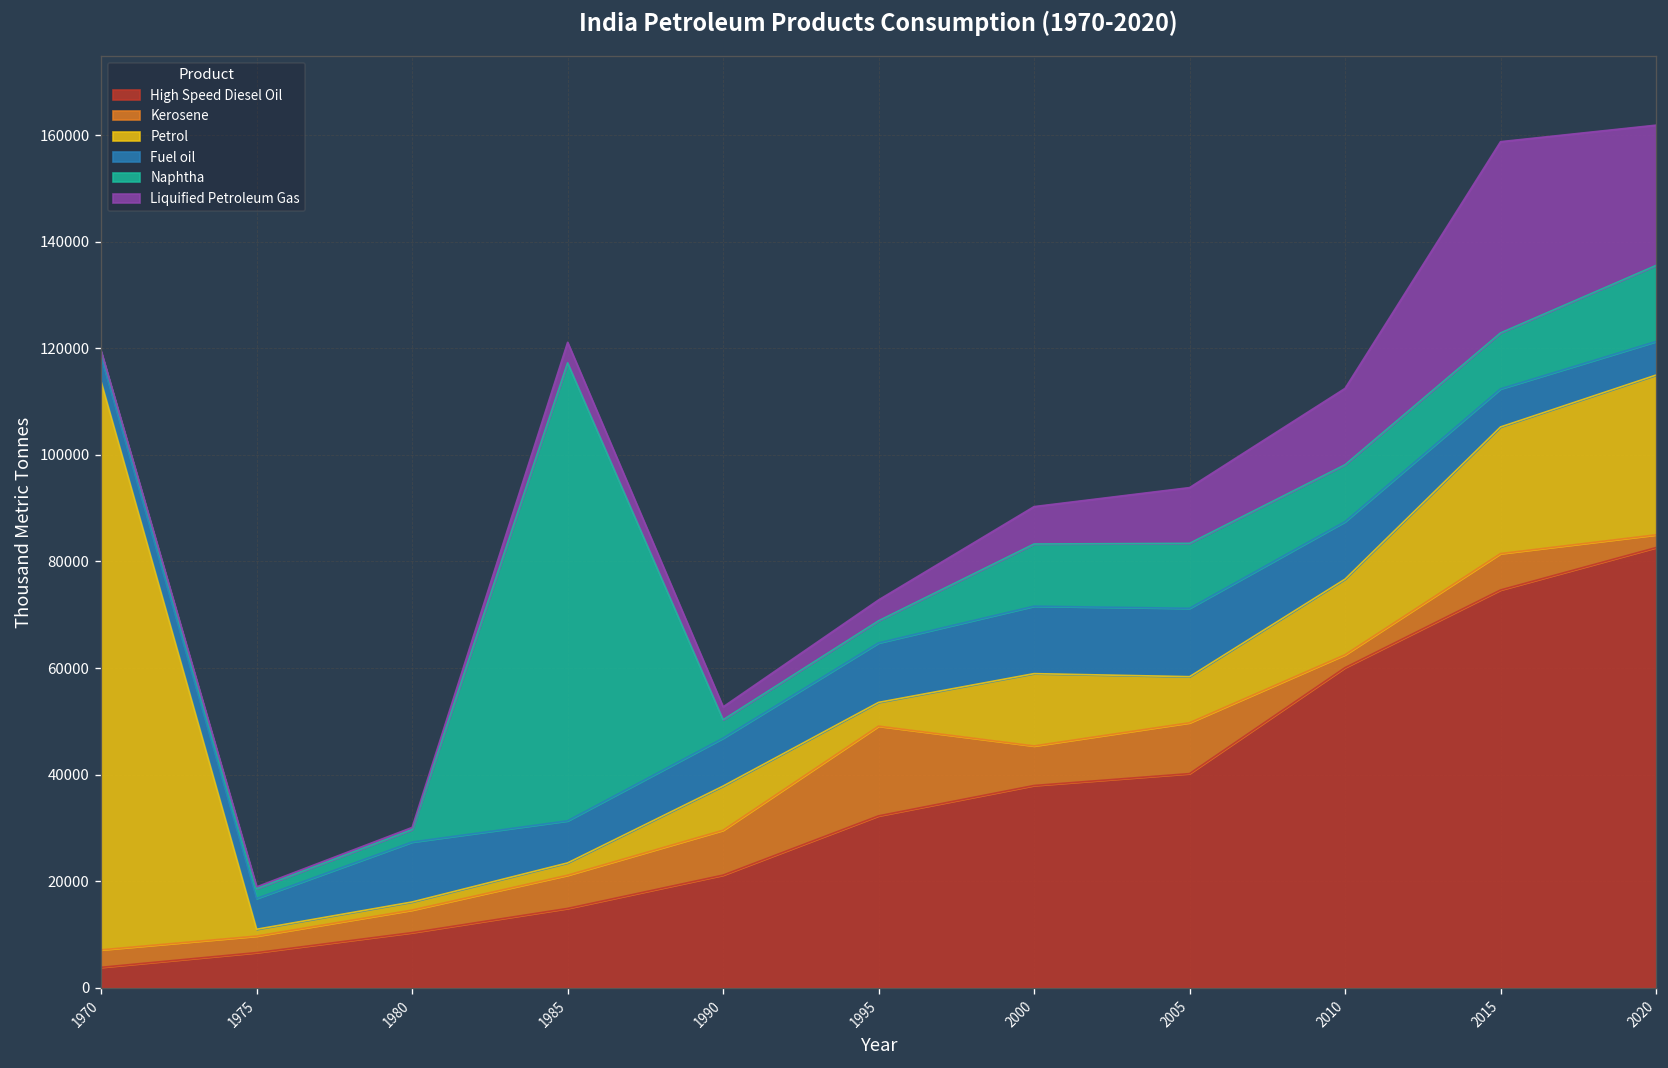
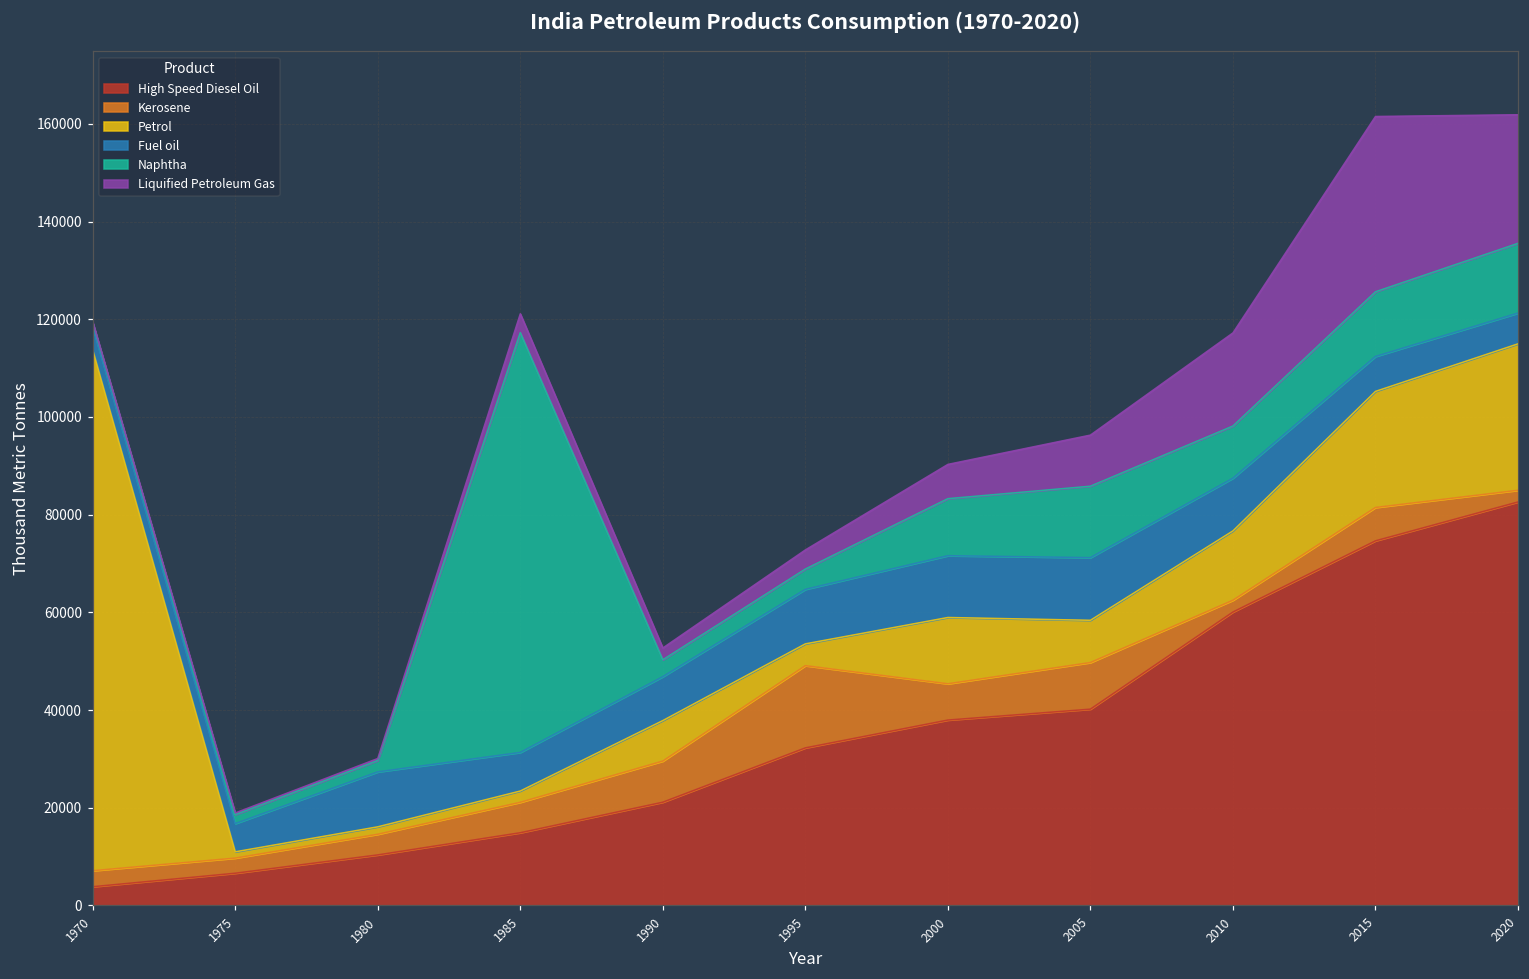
Naphtha, 2005: 12000 -> 15000
Liquified Petroleum Gas, 2010: 14000 -> 19000
Naphtha, 2015: 10000 -> 13000
